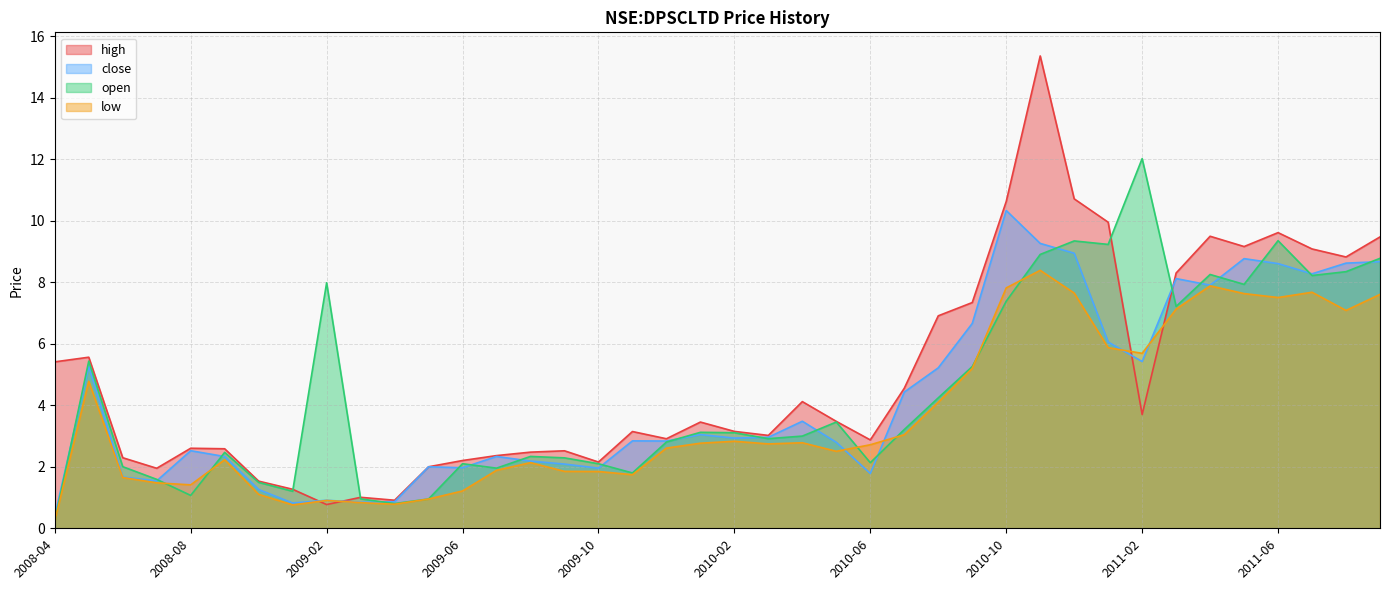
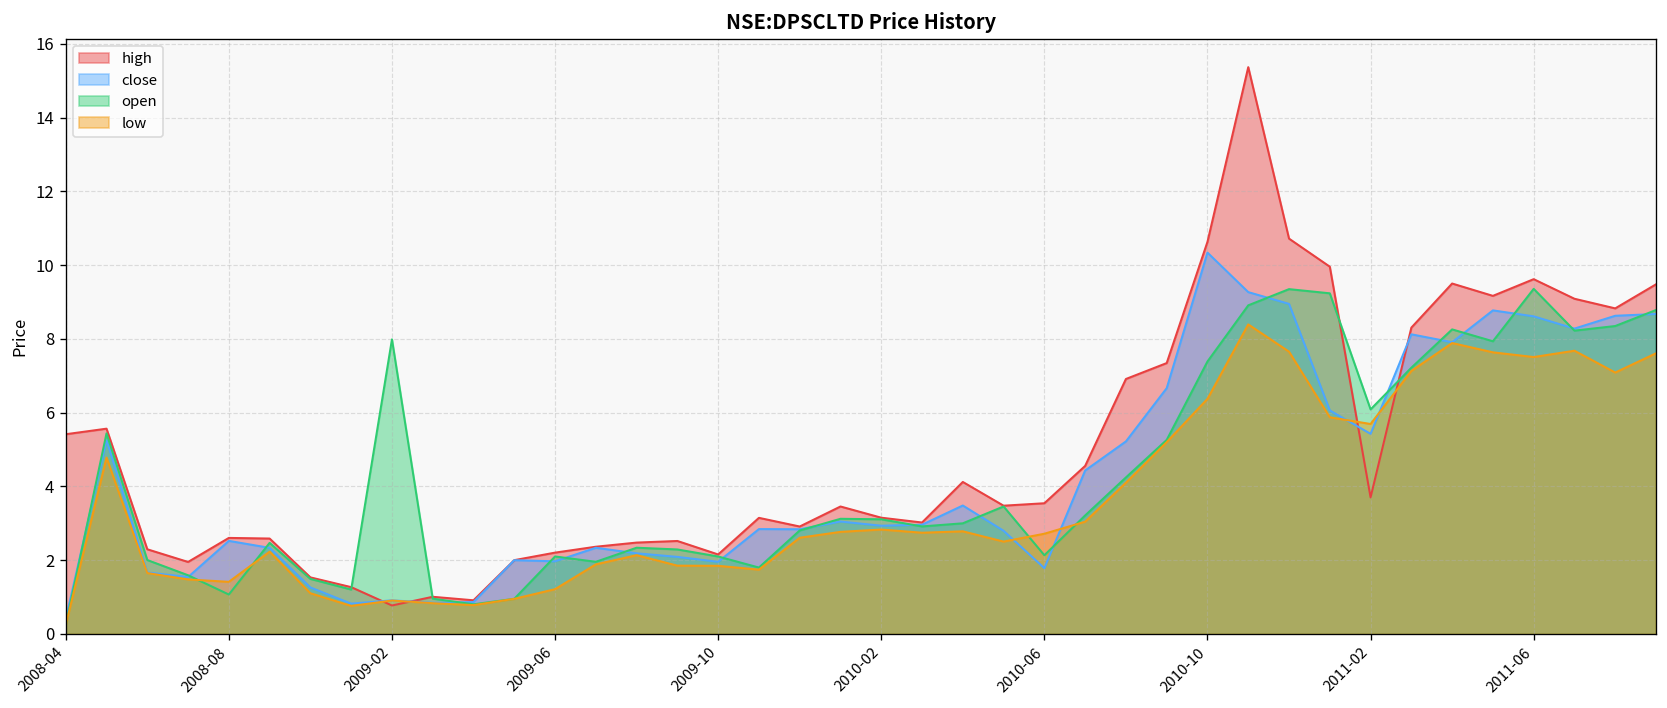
high, 2010-06: 2.9 -> 3.5
low, 2010-10: 7.8 -> 6.4
open, 2011-02: 12.0 -> 6.1
